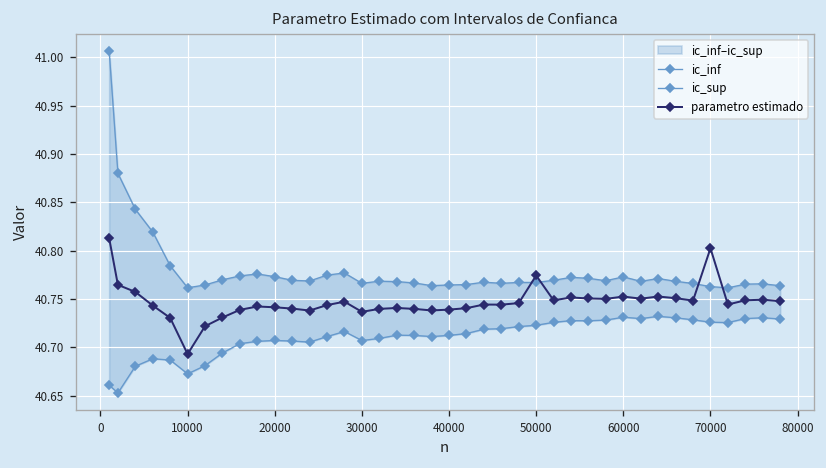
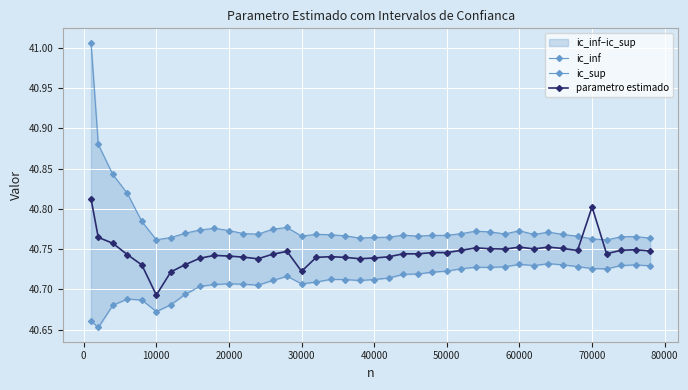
parametro estimado, 30000: 40.74 -> 40.72
parametro estimado, 50000: 40.77 -> 40.75
